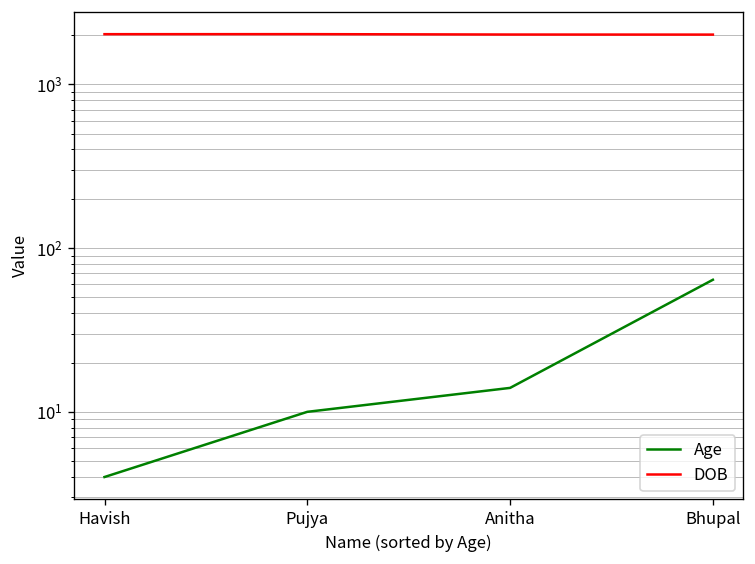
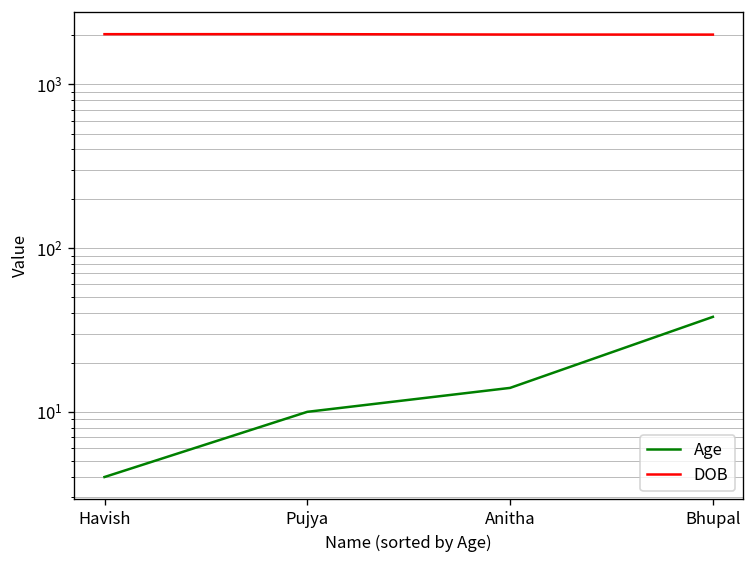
Age, Bhupal: 60 -> 38
